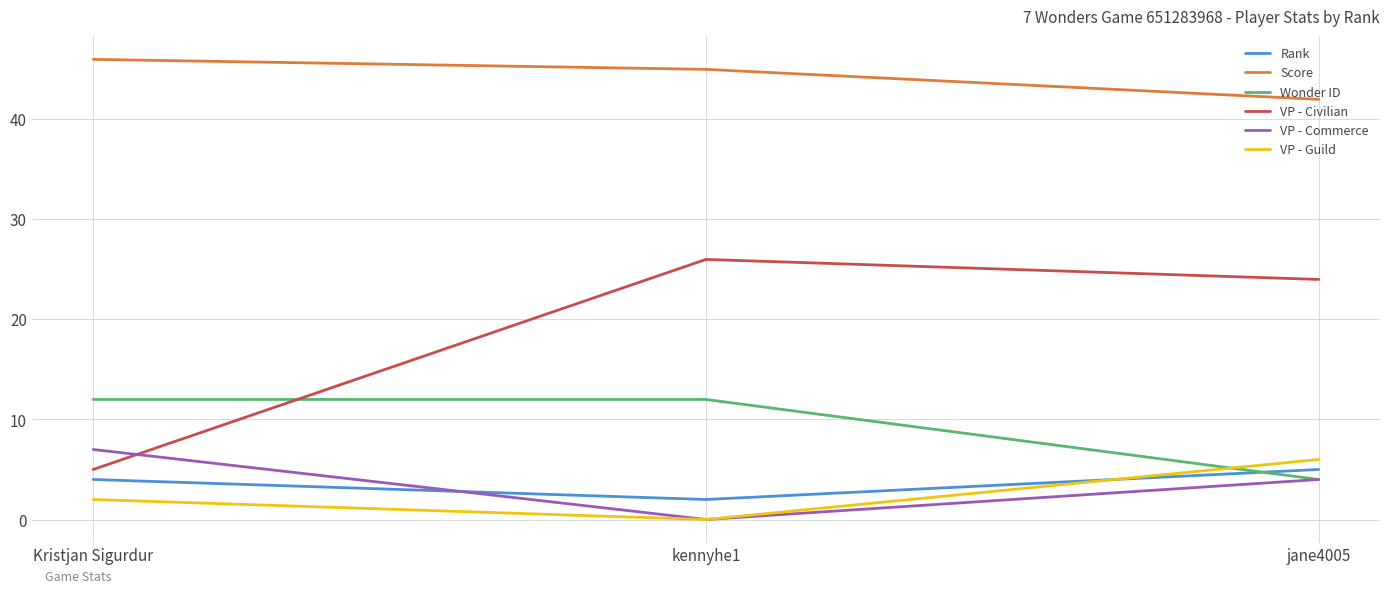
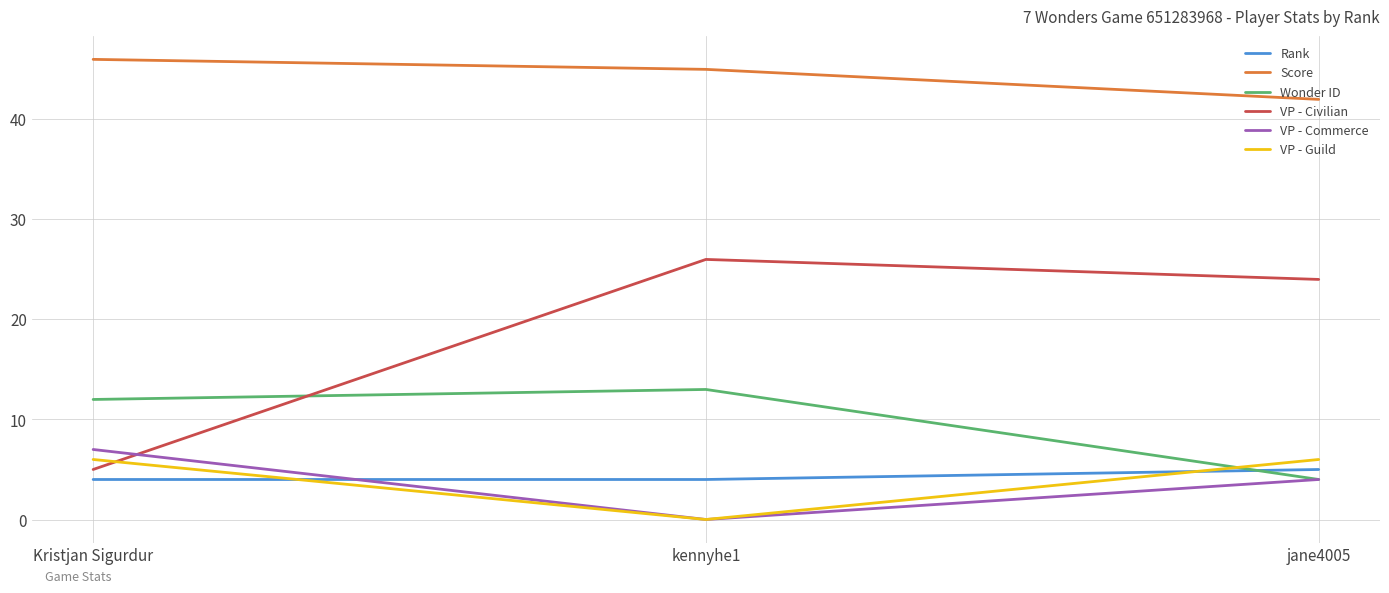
VP - Guild, Kristjan Sigurdur: 2 -> 6
Rank, kennyhe1: 2 -> 4
Wonder ID, kennyhe1: 12 -> 13
